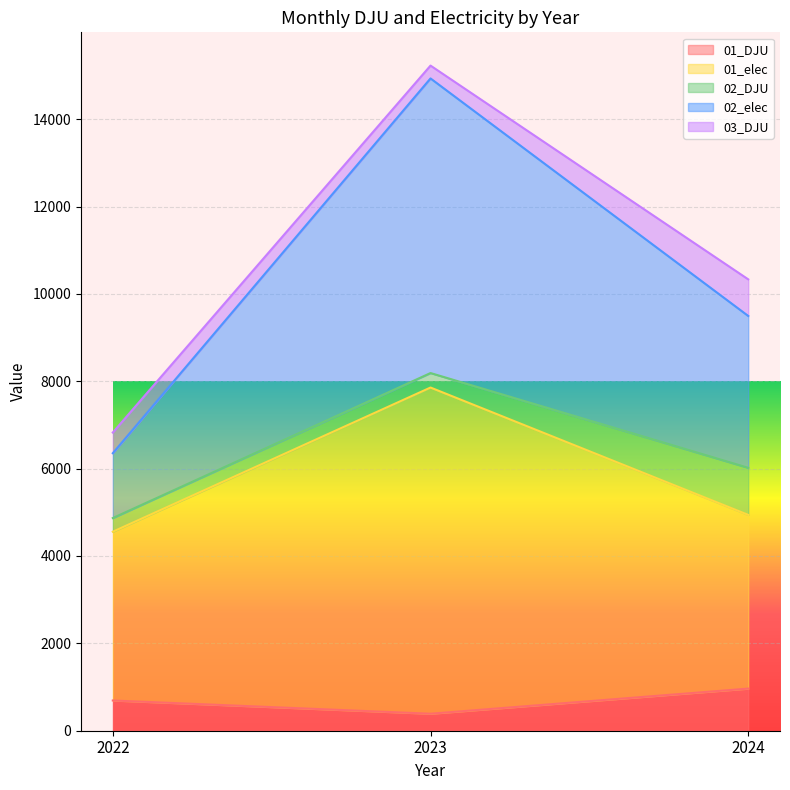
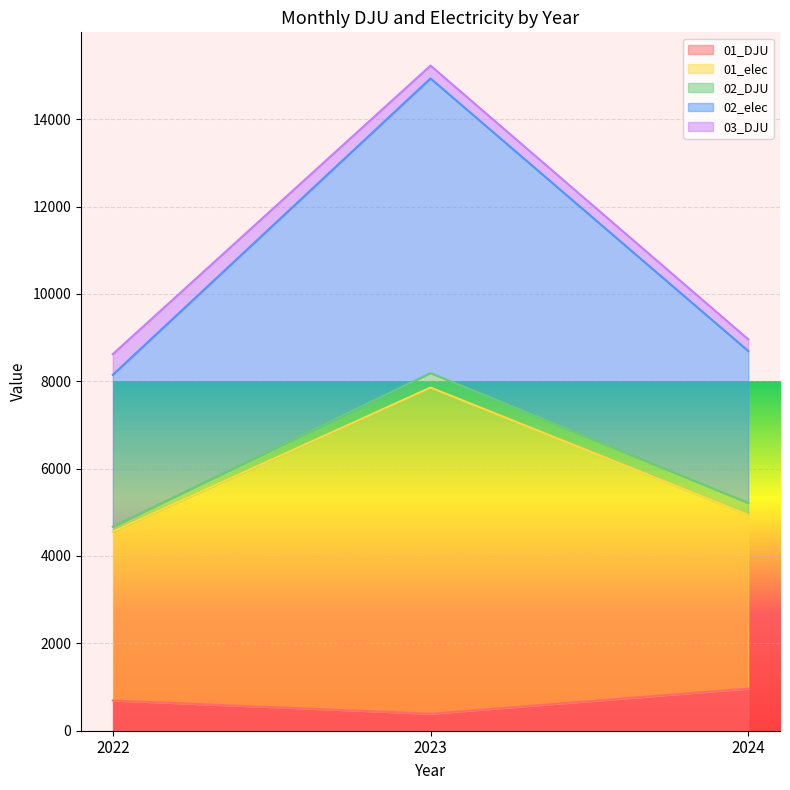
02_DJU, 2022: 300 -> 100
02_elec, 2022: 1500 -> 3500
02_DJU, 2024: 1100 -> 300
03_DJU, 2024: 800 -> 300
